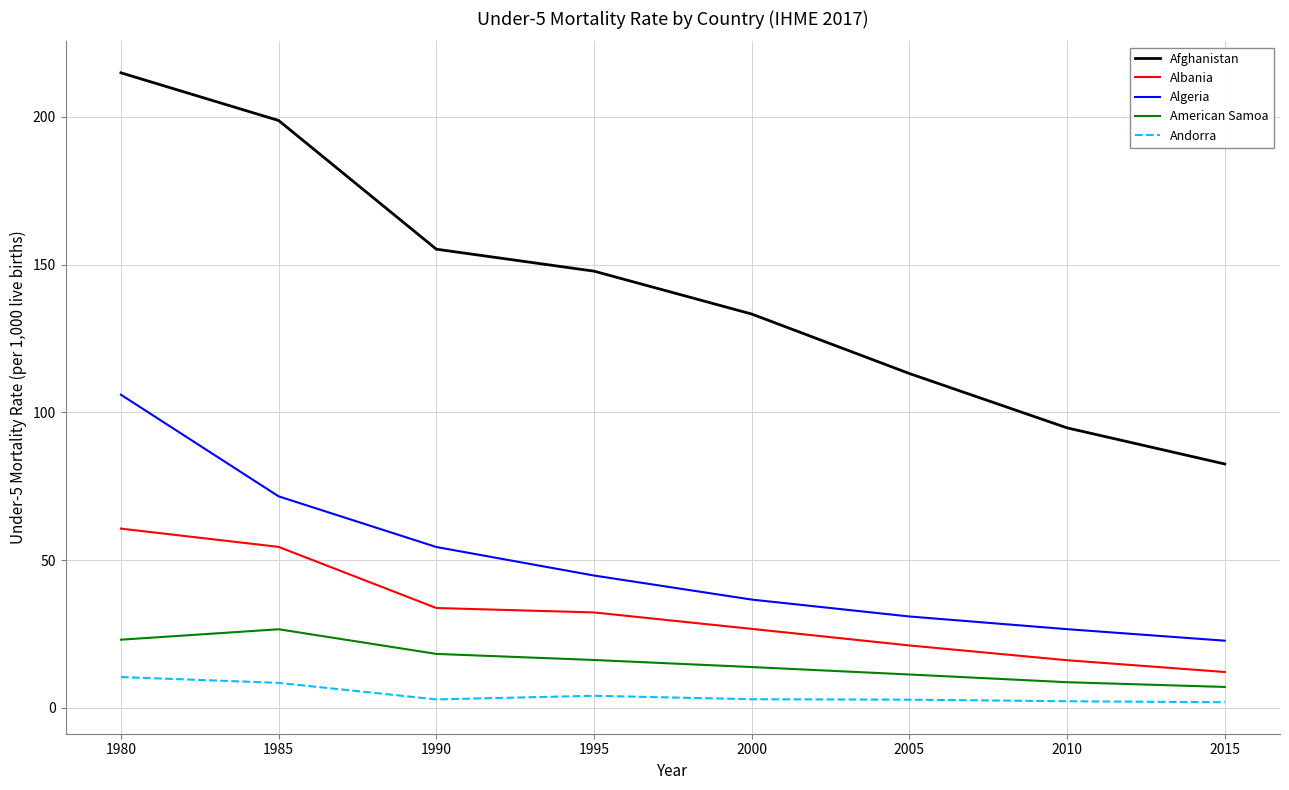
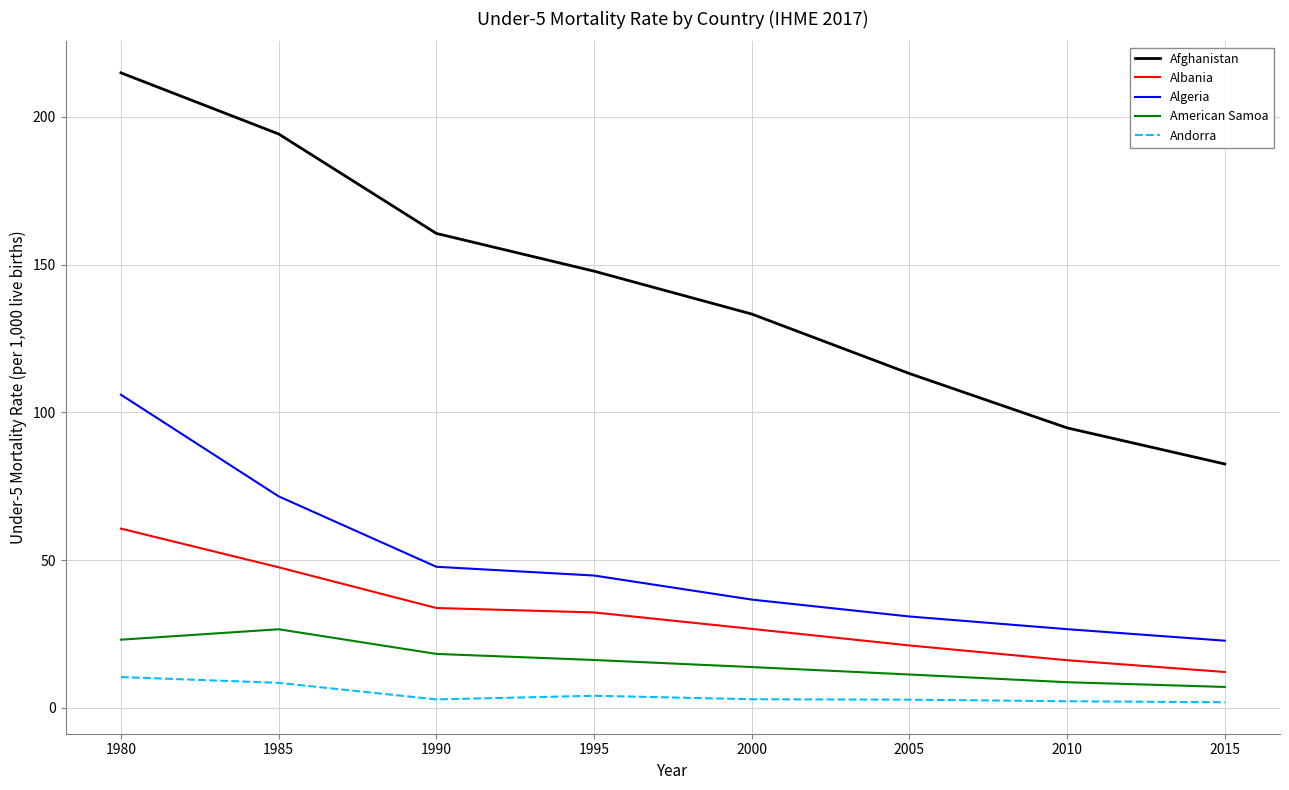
Afghanistan, 1985: 199 -> 194
Albania, 1985: 54 -> 48
Afghanistan, 1990: 155 -> 161
Algeria, 1990: 54 -> 48
